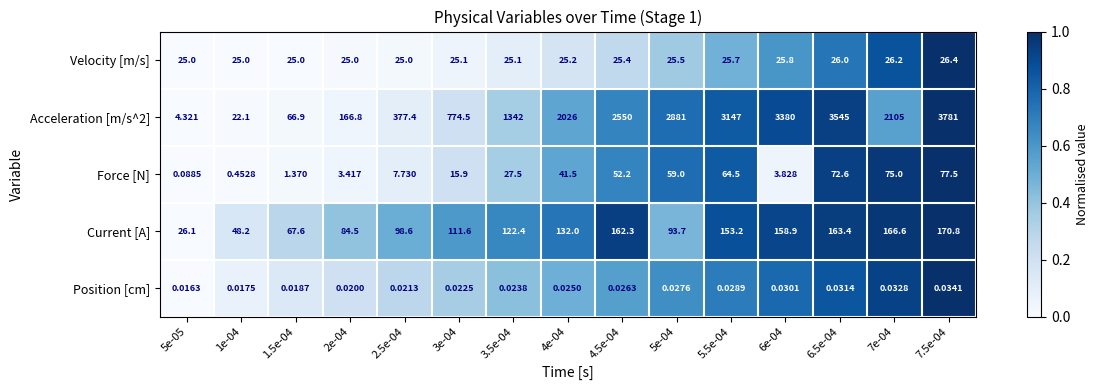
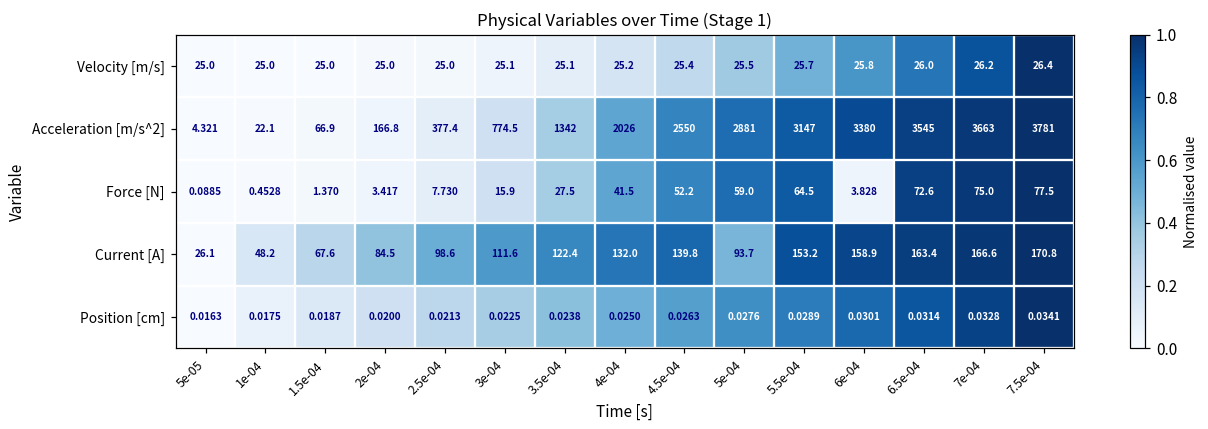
Acceleration [m/s^2], 7e-04: 2105 -> 3663
Current [A], 4.5e-04: 162.3 -> 139.8
